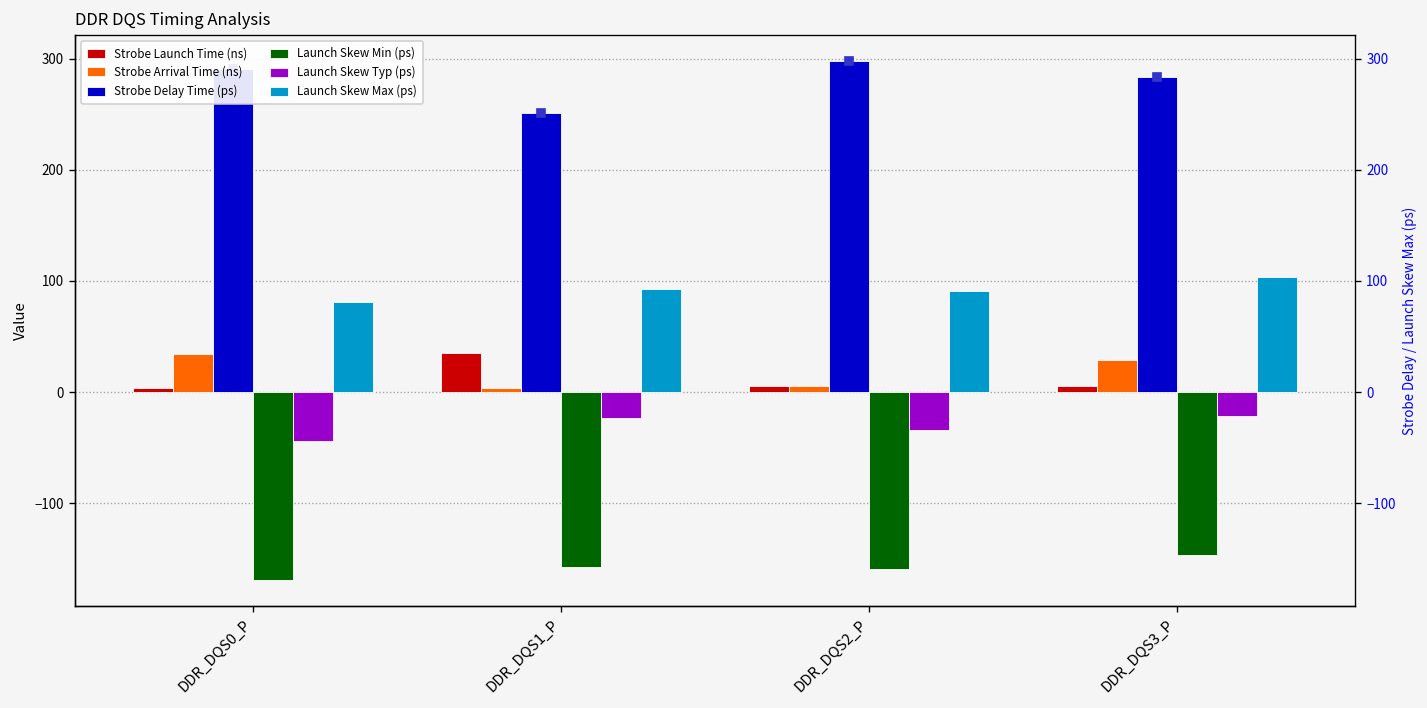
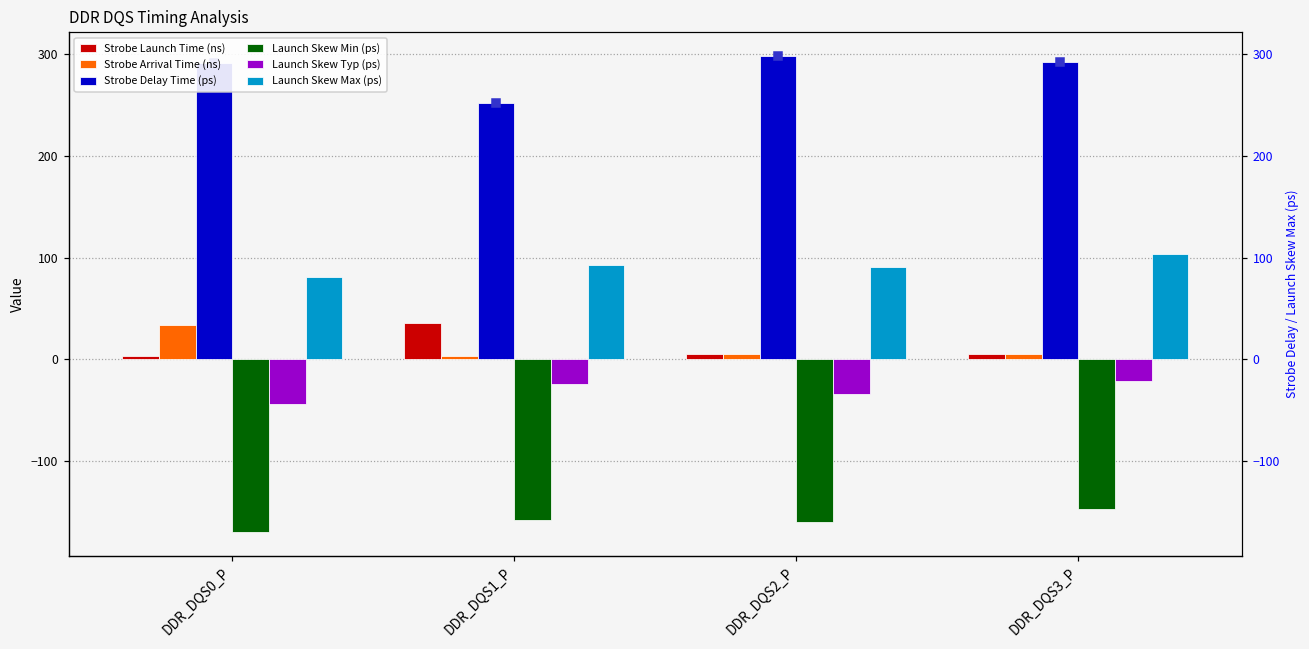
Strobe Arrival Time (ns), DDR_DQS3_P: 30 -> 10
Strobe Delay Time (ps), DDR_DQS3_P: 280 -> 290
